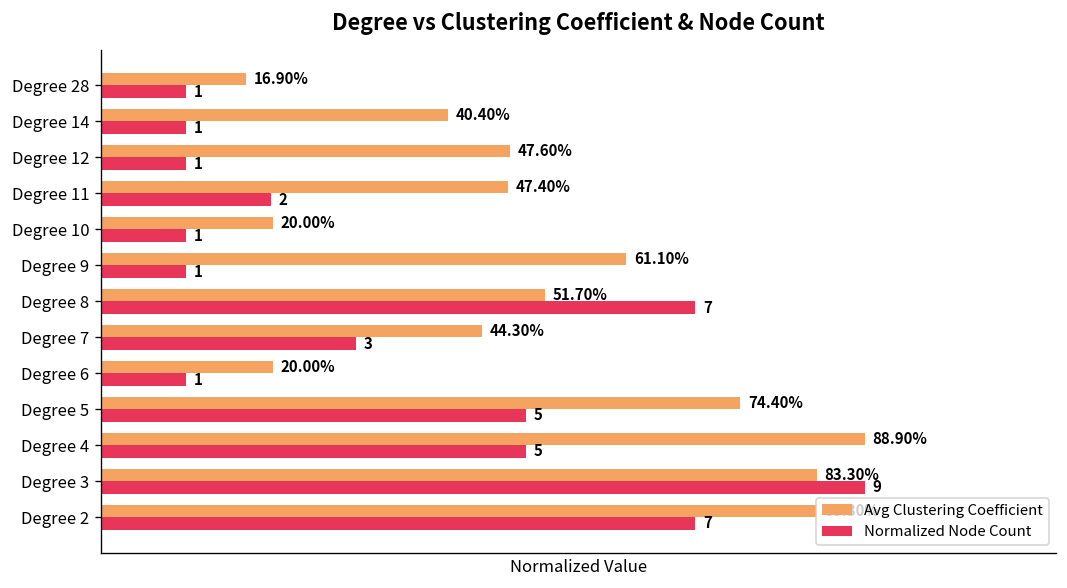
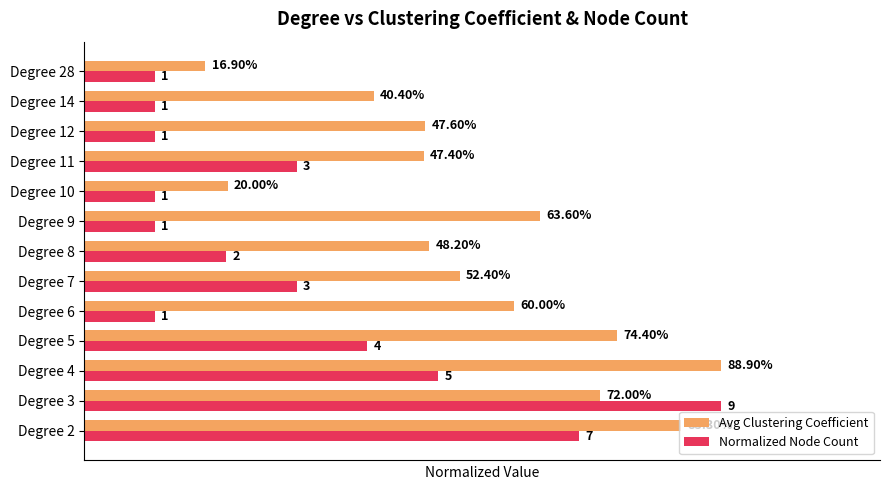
Normalized Node Count, Degree 11: 2 -> 3
Avg Clustering Coefficient, Degree 9: 61.10% -> 63.60%
Avg Clustering Coefficient, Degree 8: 51.70% -> 48.20%
Normalized Node Count, Degree 8: 7 -> 2
Avg Clustering Coefficient, Degree 7: 44.30% -> 52.40%
Avg Clustering Coefficient, Degree 6: 20.00% -> 60.00%
Normalized Node Count, Degree 5: 5 -> 4
Avg Clustering Coefficient, Degree 3: 83.30% -> 72.00%
